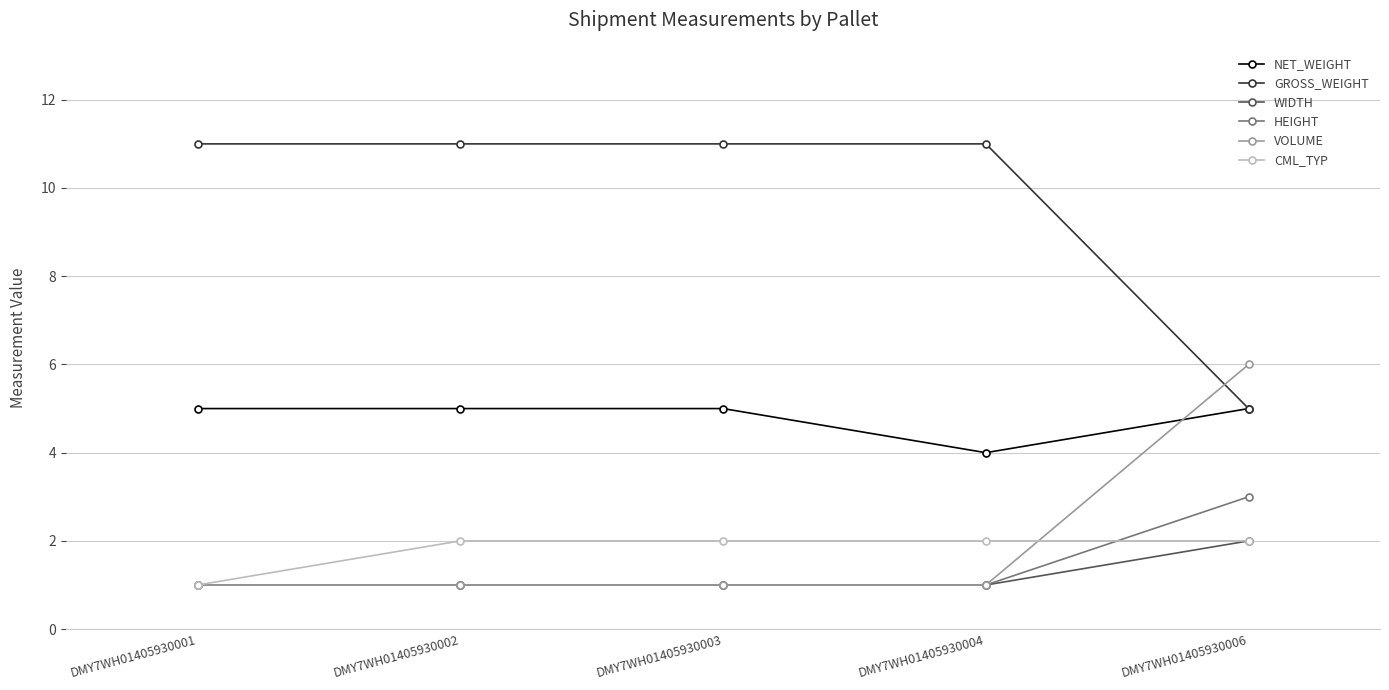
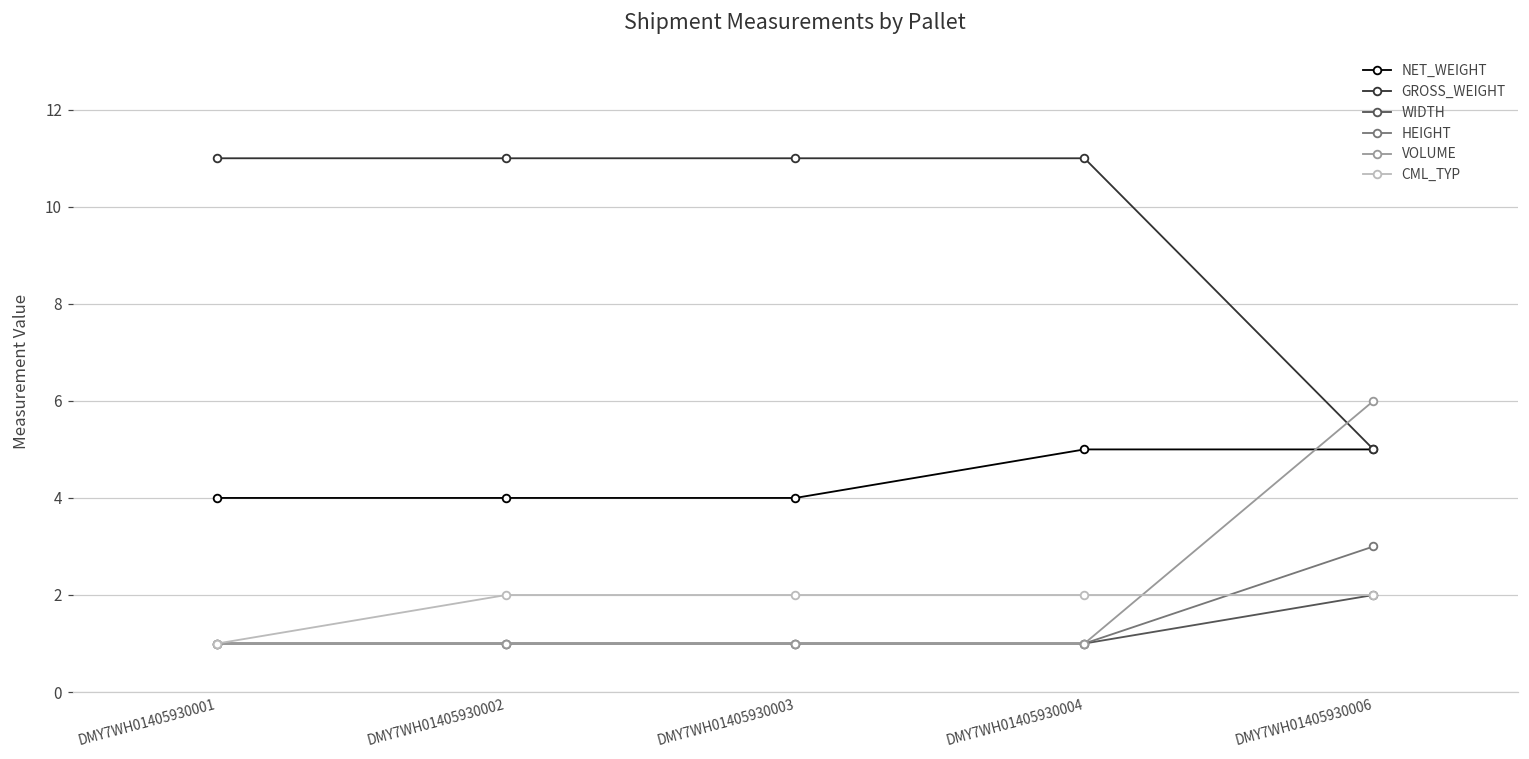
NET_WEIGHT, DMY7WH01405930001: 5 -> 4
NET_WEIGHT, DMY7WH01405930002: 5 -> 4
NET_WEIGHT, DMY7WH01405930003: 5 -> 4
NET_WEIGHT, DMY7WH01405930004: 4 -> 5
